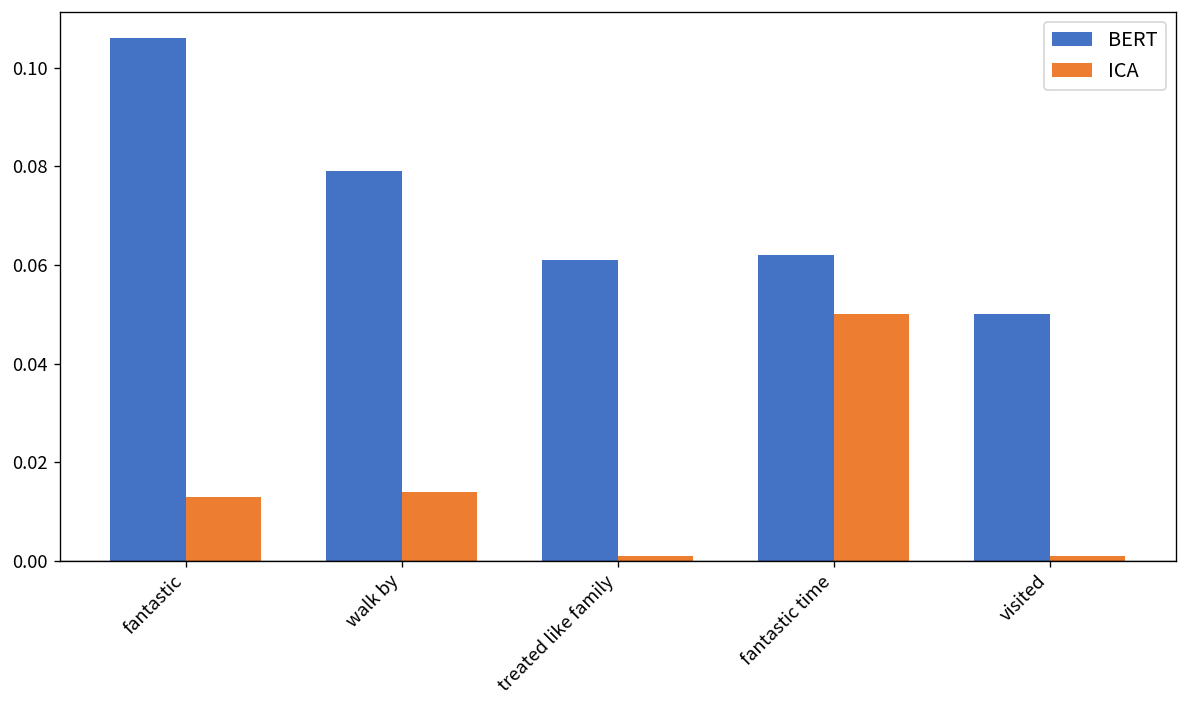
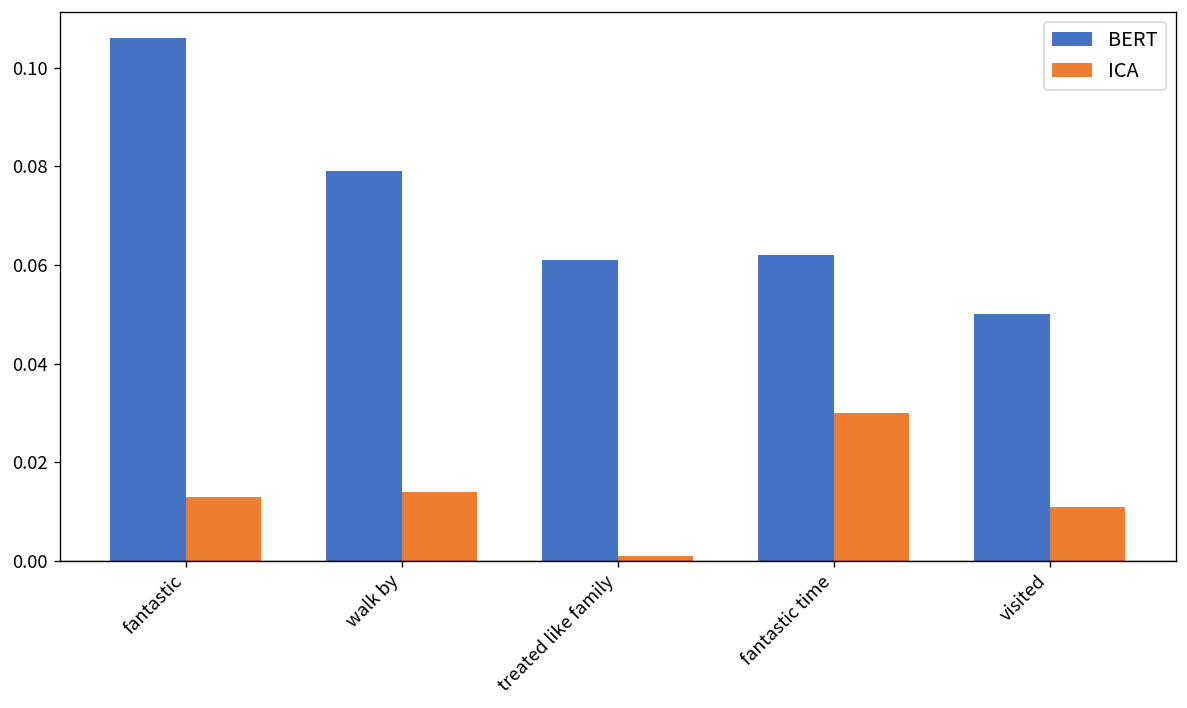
ICA, fantastic time: 0.05 -> 0.03
ICA, visited: 0.001 -> 0.011
